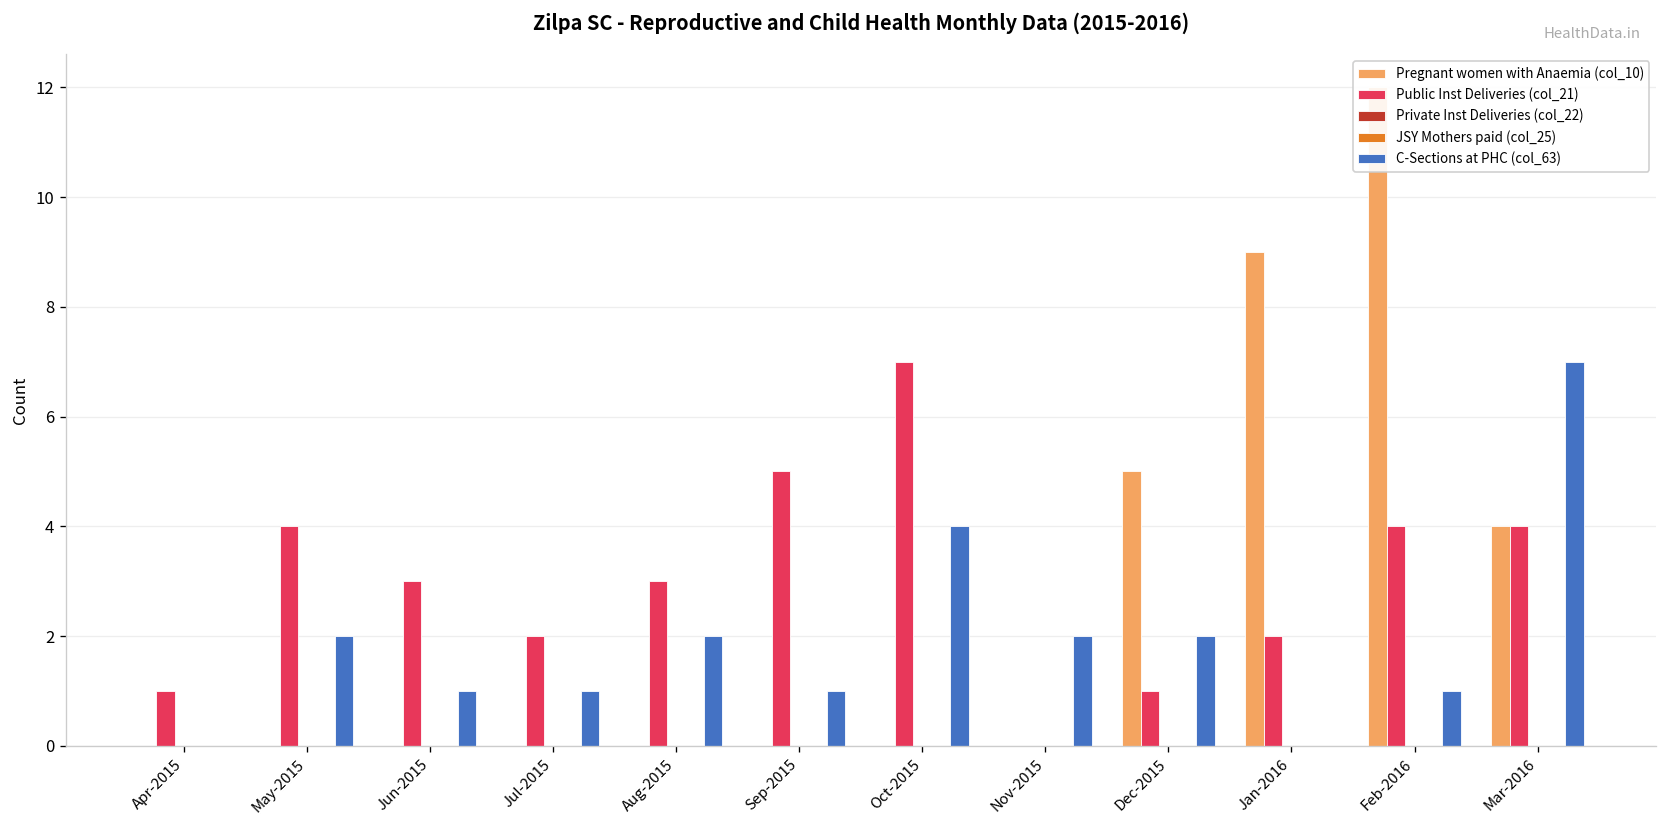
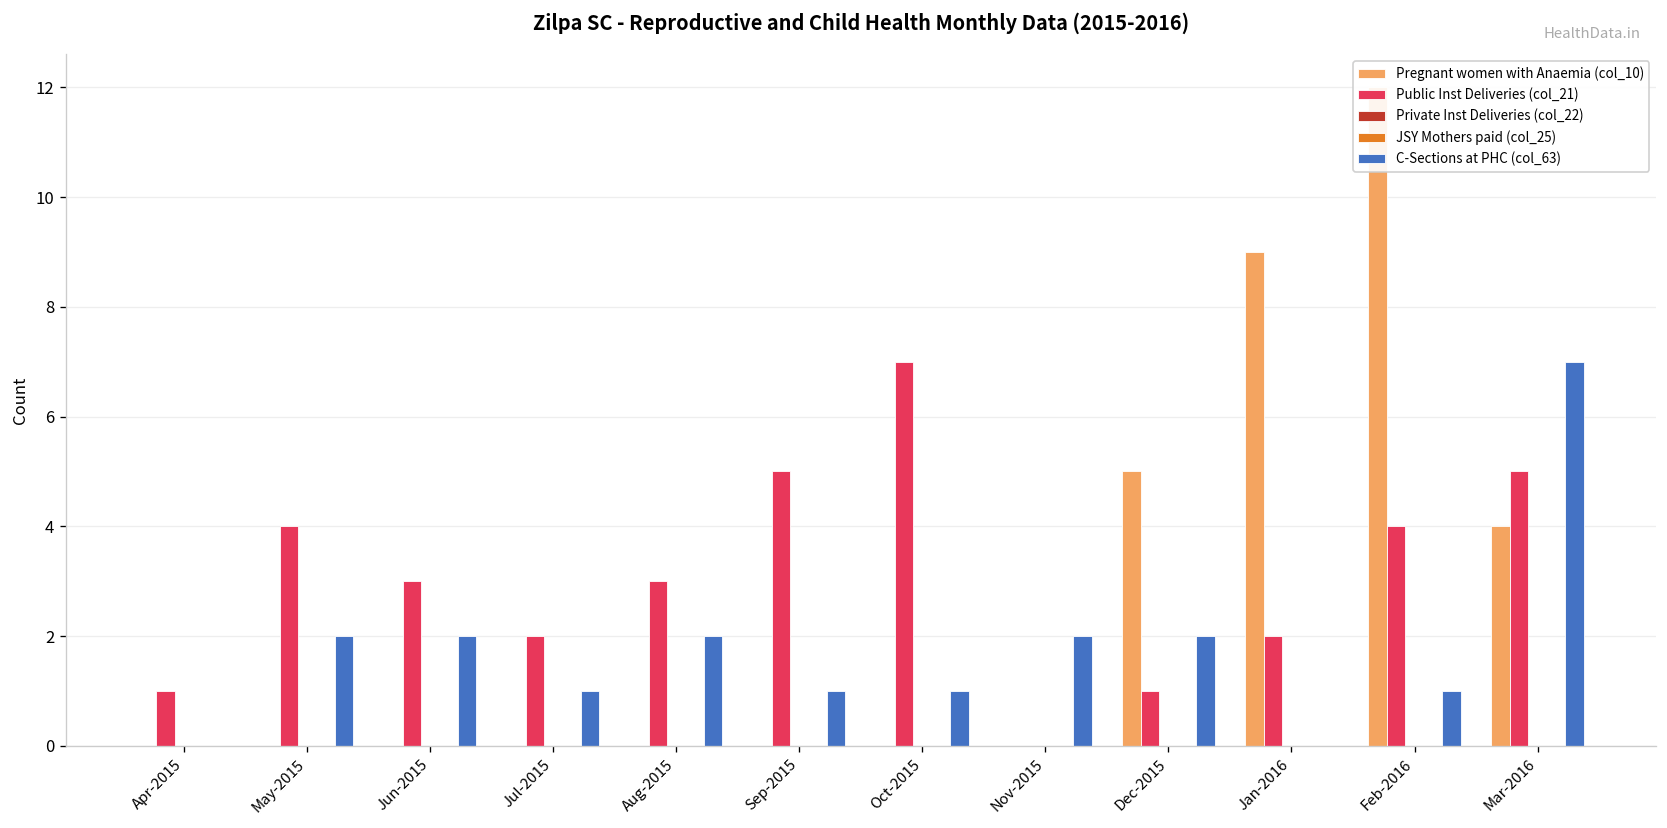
C-Sections at PHC (col_63), Jun-2015: 1 -> 2
C-Sections at PHC (col_63), Oct-2015: 4 -> 1
Public Inst Deliveries (col_21), Mar-2016: 4 -> 5
